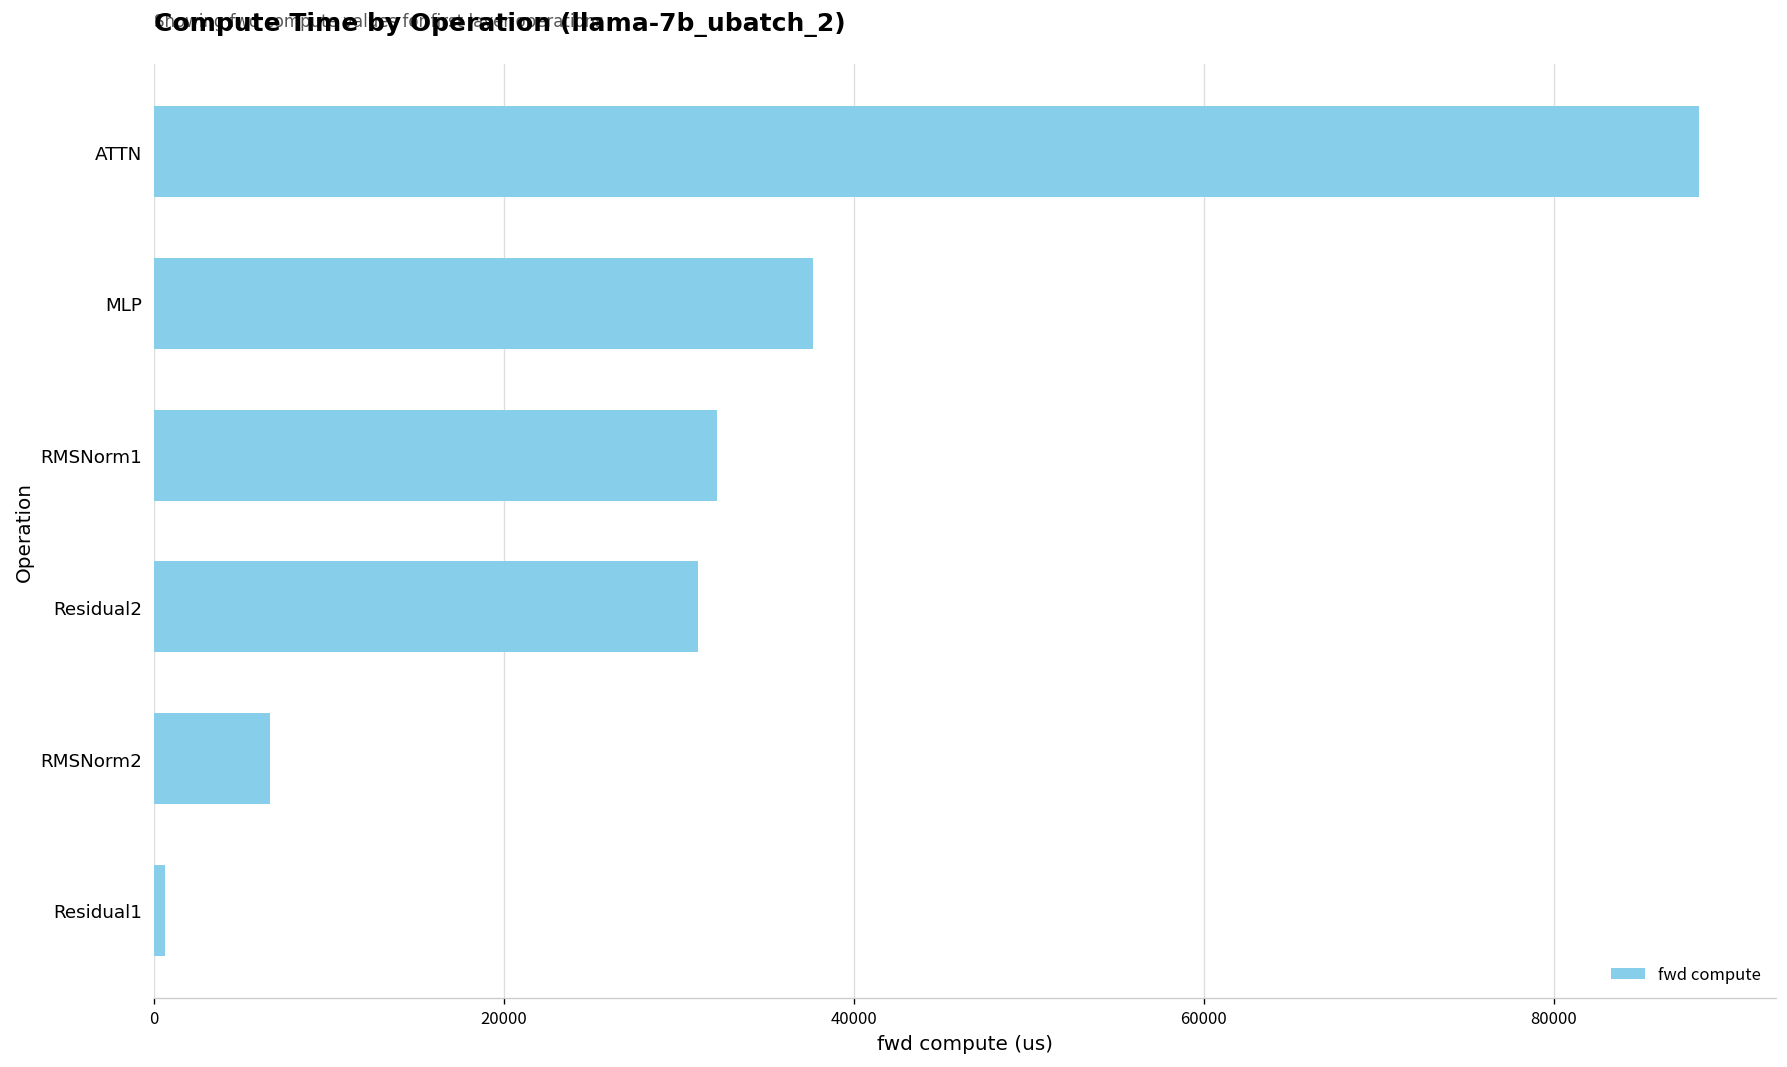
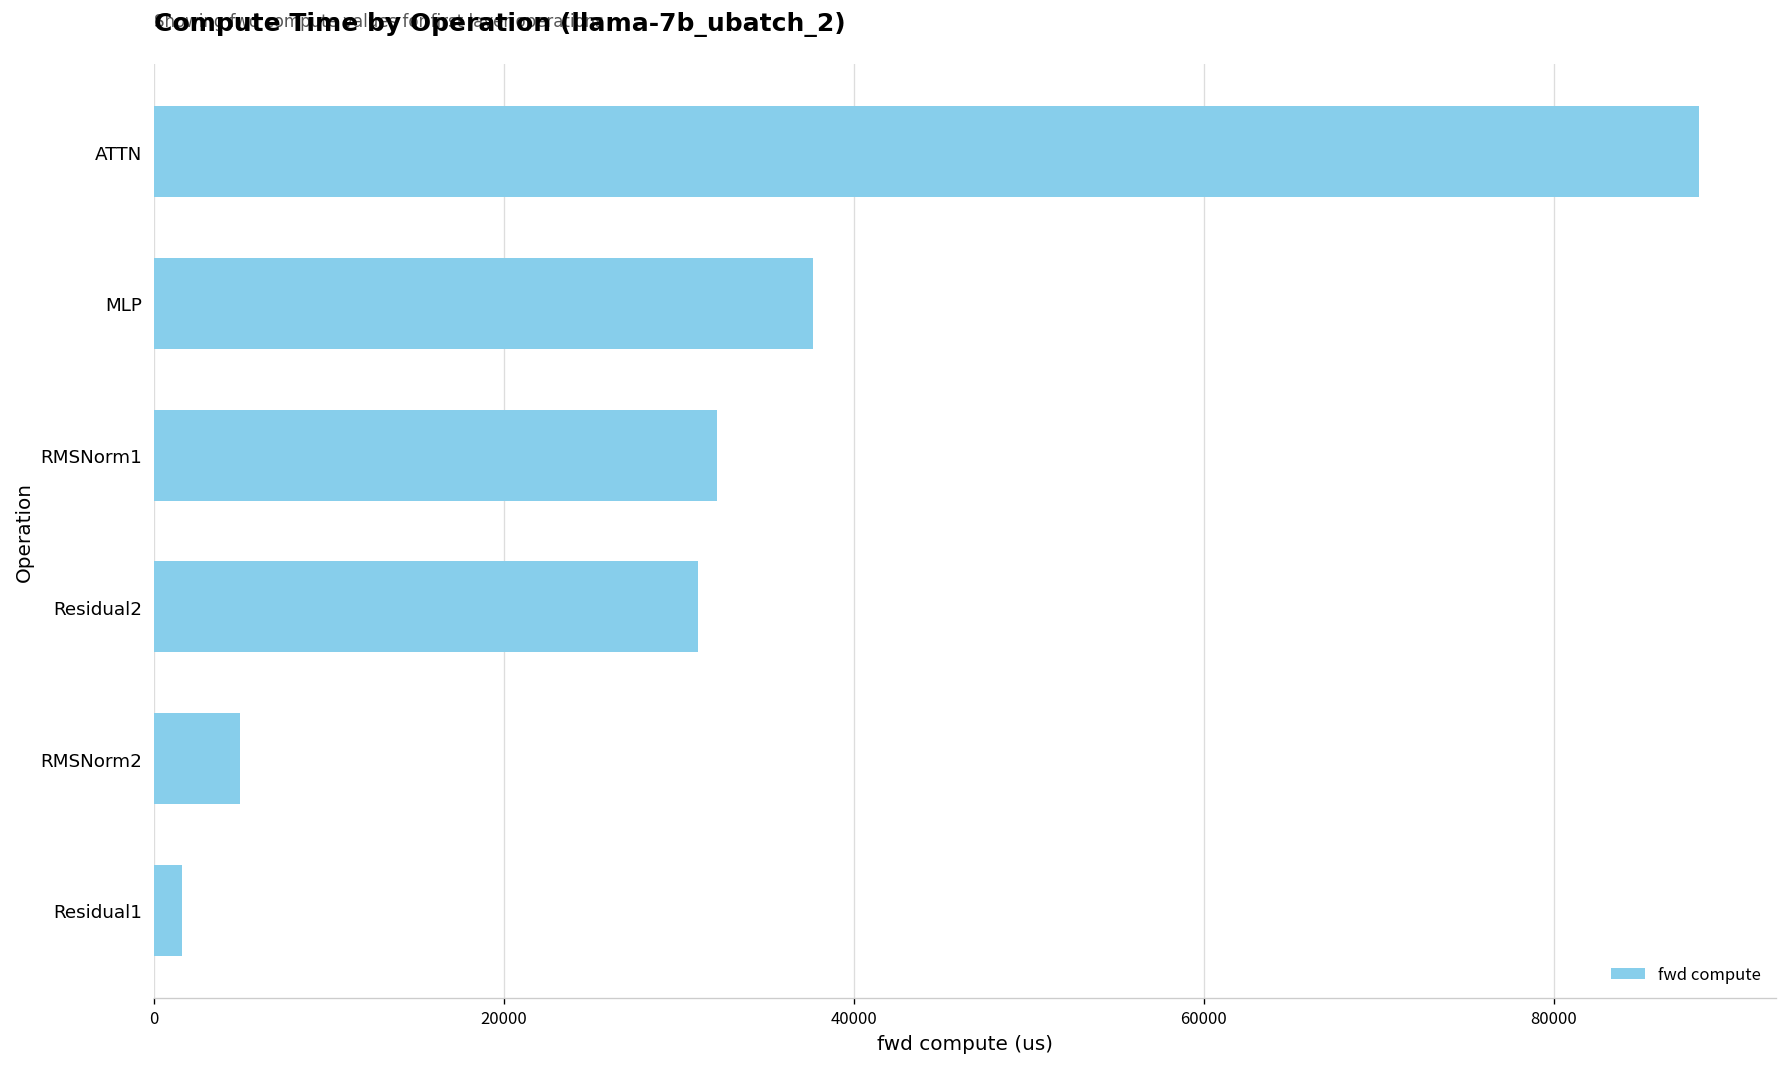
RMSNorm2: 6700 -> 4900
Residual1: 600 -> 1600
